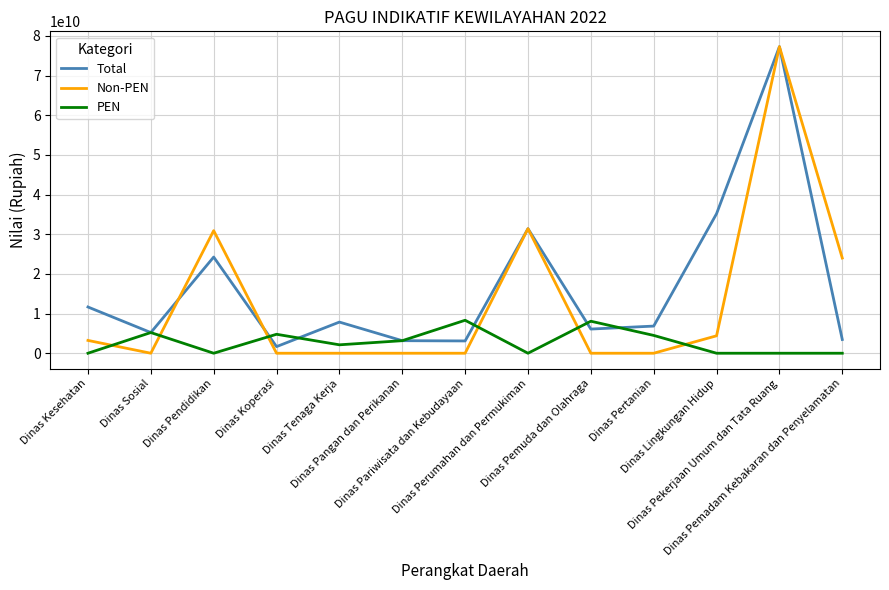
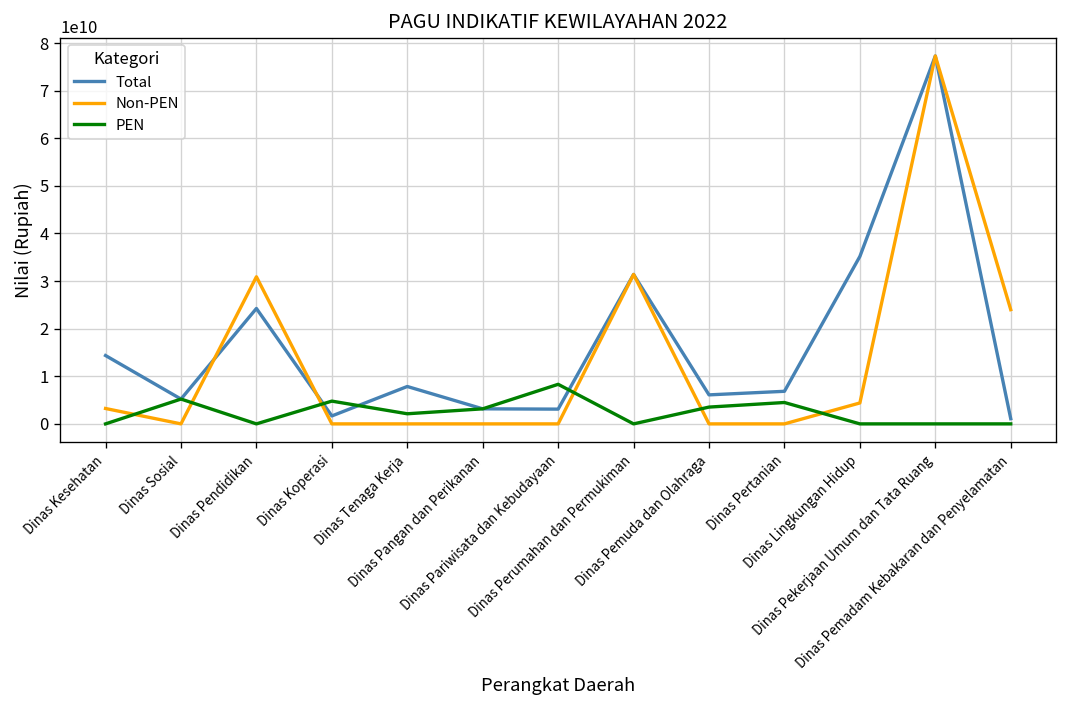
Total, Dinas Kesehatan: 12000000000 -> 14000000000
PEN, Dinas Pemuda dan Olahraga: 8000000000 -> 4000000000
Total, Dinas Pemadam Kebakaran dan Penyelamatan: 3000000000 -> 1000000000
